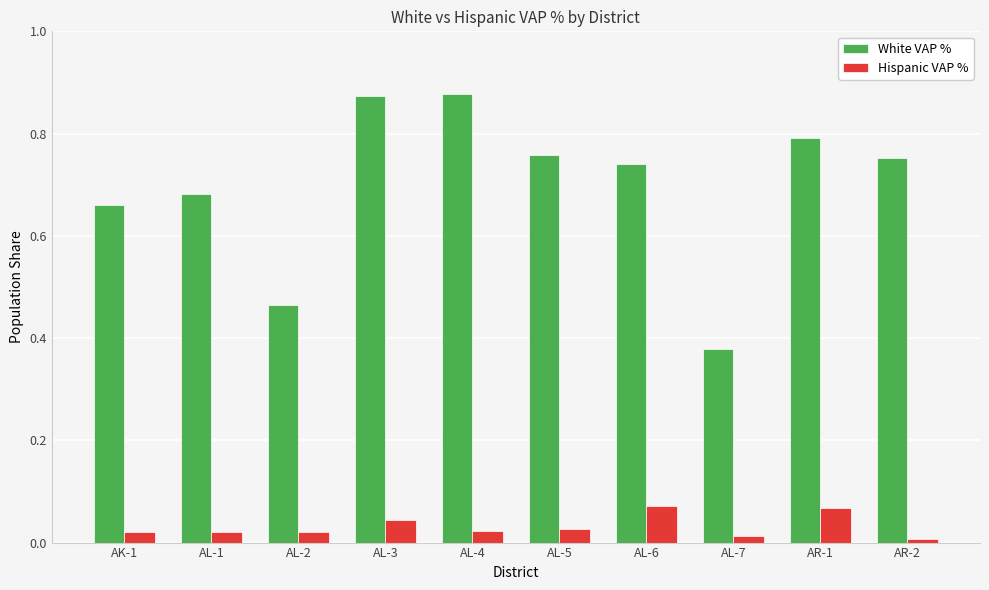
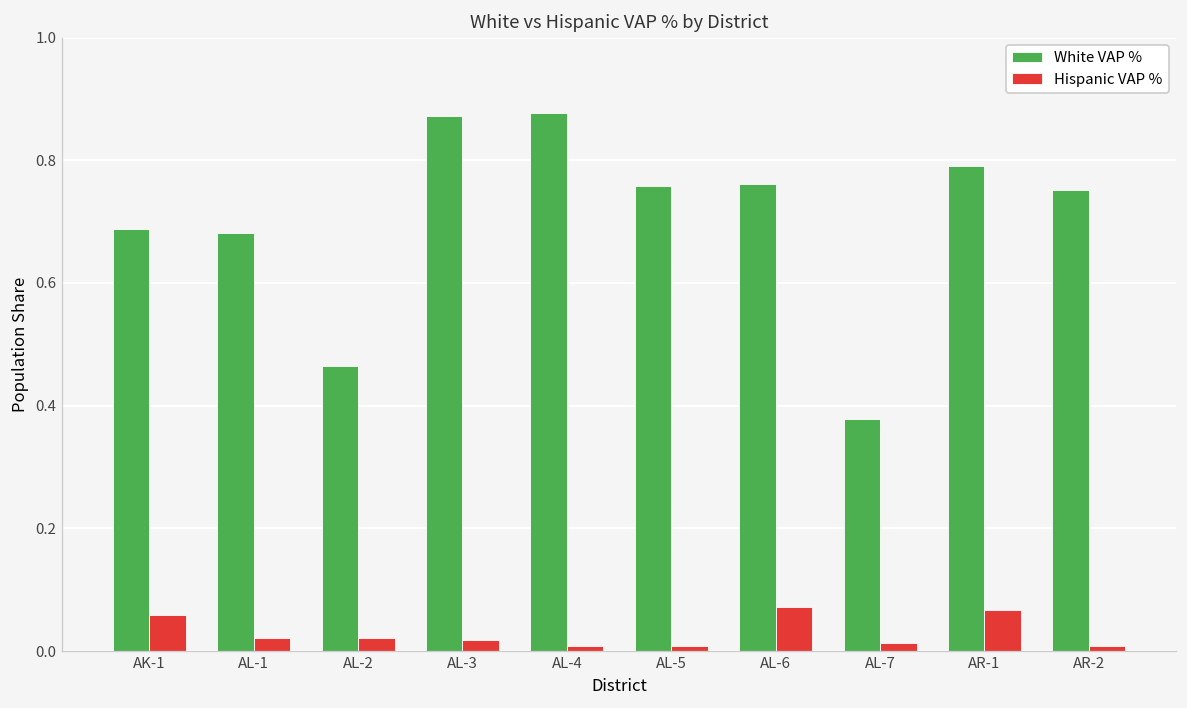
White VAP %, AK-1: 0.66 -> 0.69
Hispanic VAP %, AK-1: 0.02 -> 0.06
Hispanic VAP %, AL-3: 0.04 -> 0.02
Hispanic VAP %, AL-4: 0.02 -> 0.01
Hispanic VAP %, AL-5: 0.03 -> 0.01
White VAP %, AL-6: 0.74 -> 0.76
